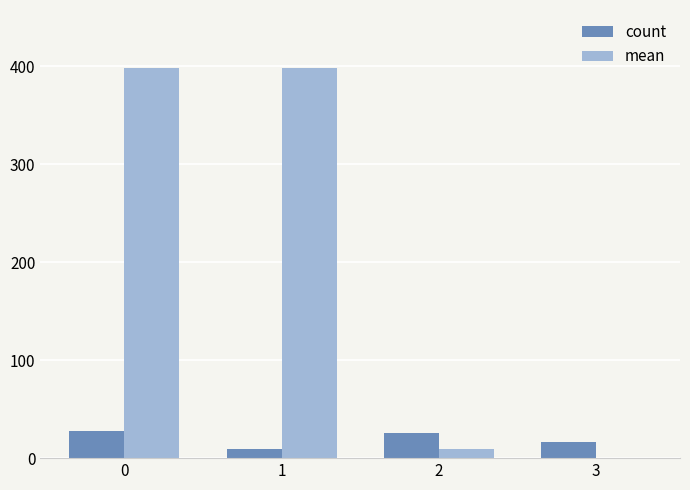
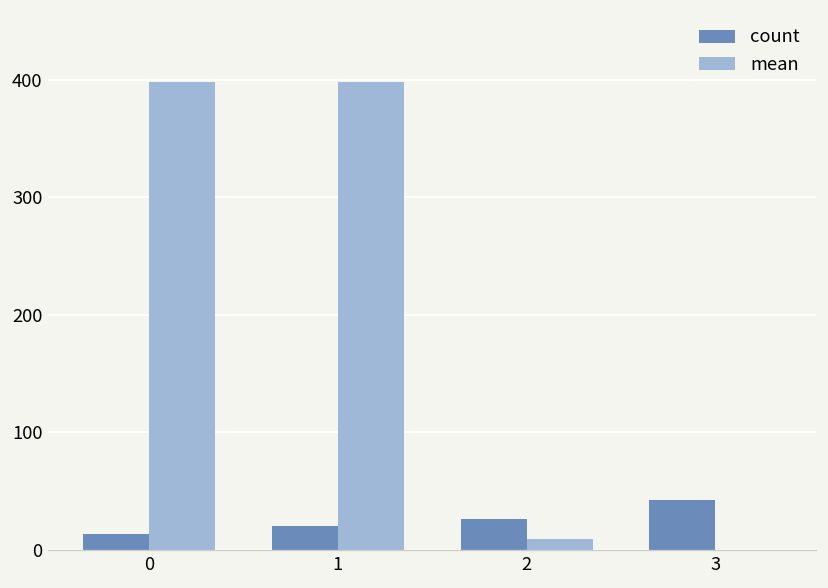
count, 0: 30 -> 10
count, 1: 10 -> 20
count, 3: 20 -> 40
